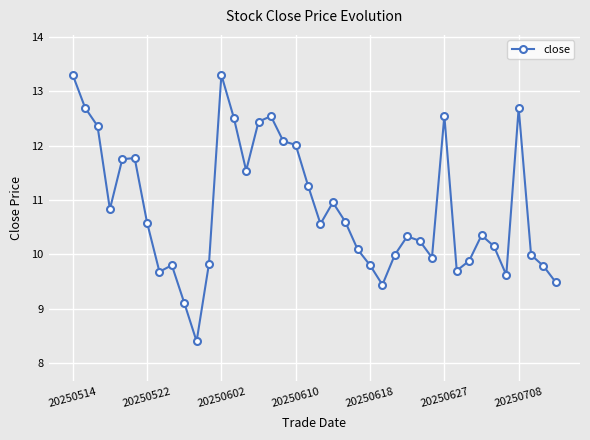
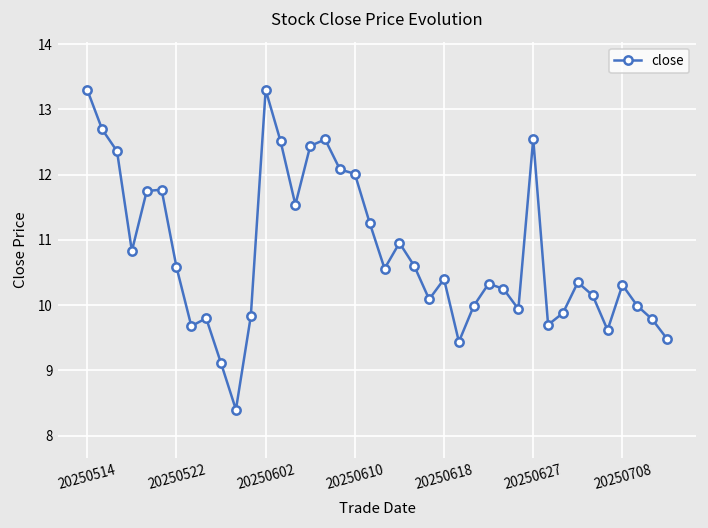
20250618: 9.8 -> 10.4
20250708: 12.7 -> 10.3
